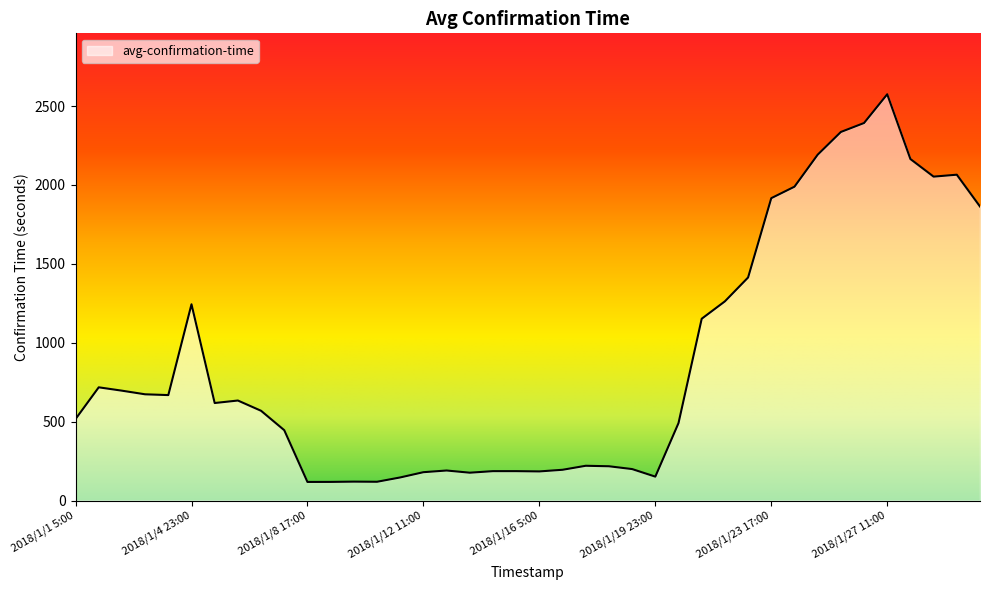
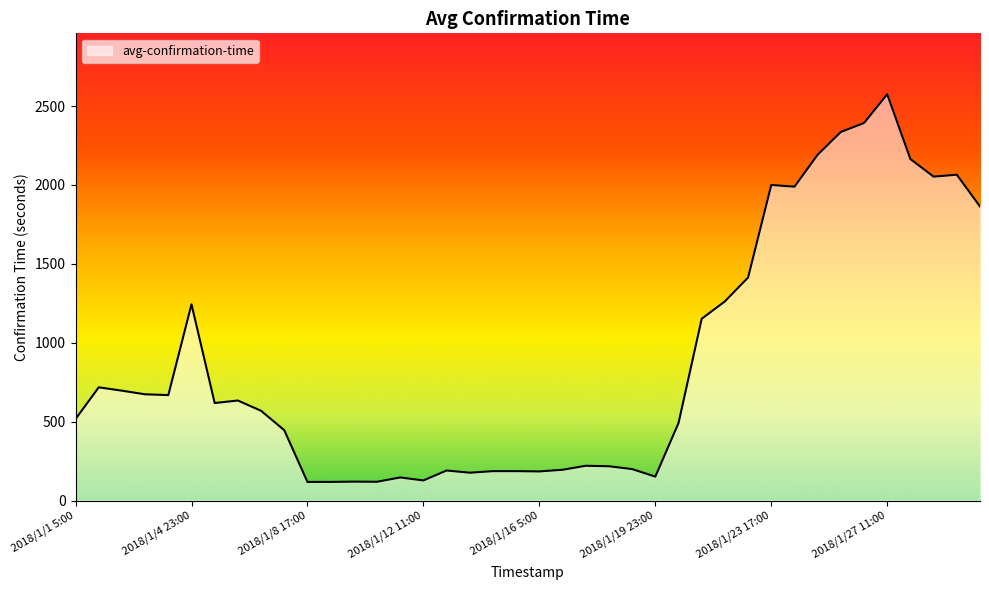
2018/1/12 11:00: 180 -> 130
2018/1/23 17:00: 1920 -> 2000
